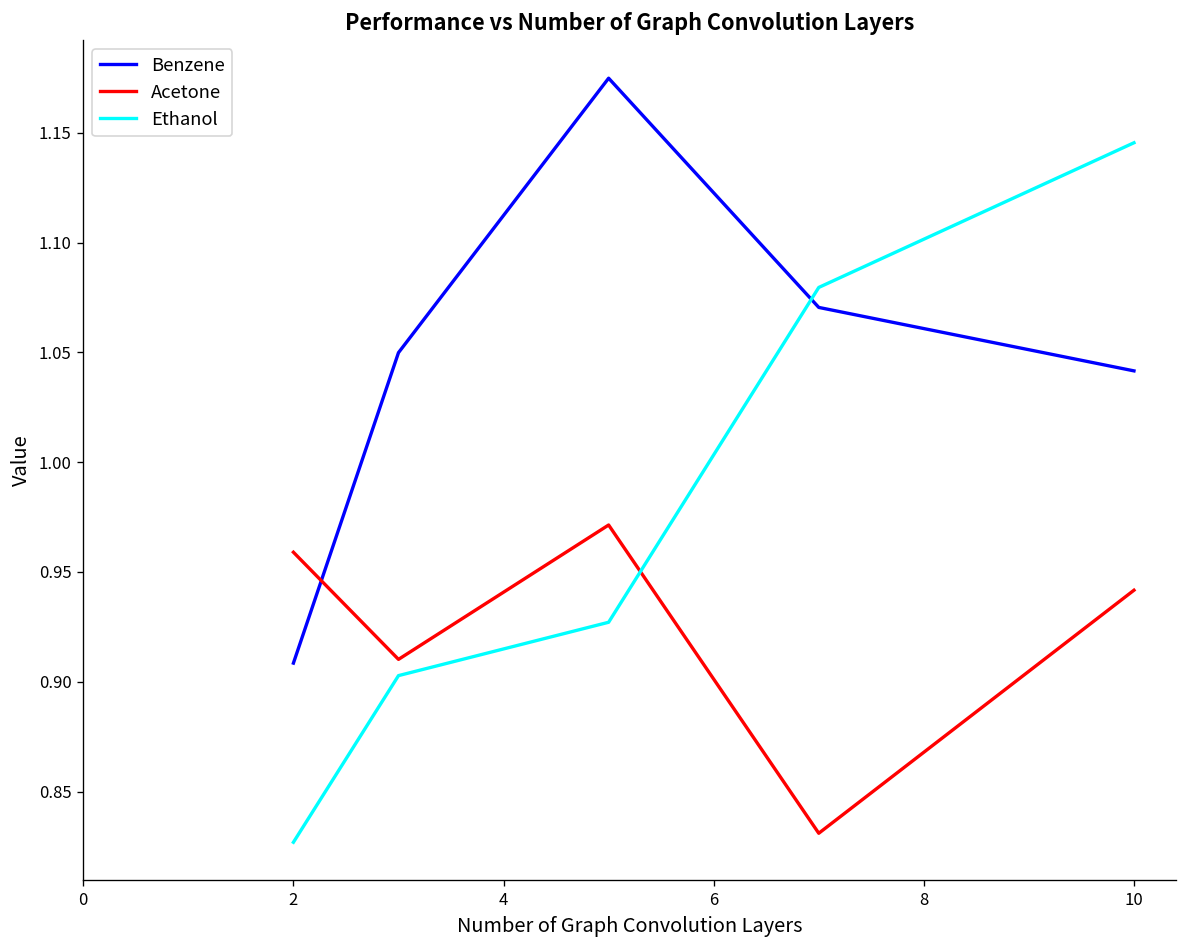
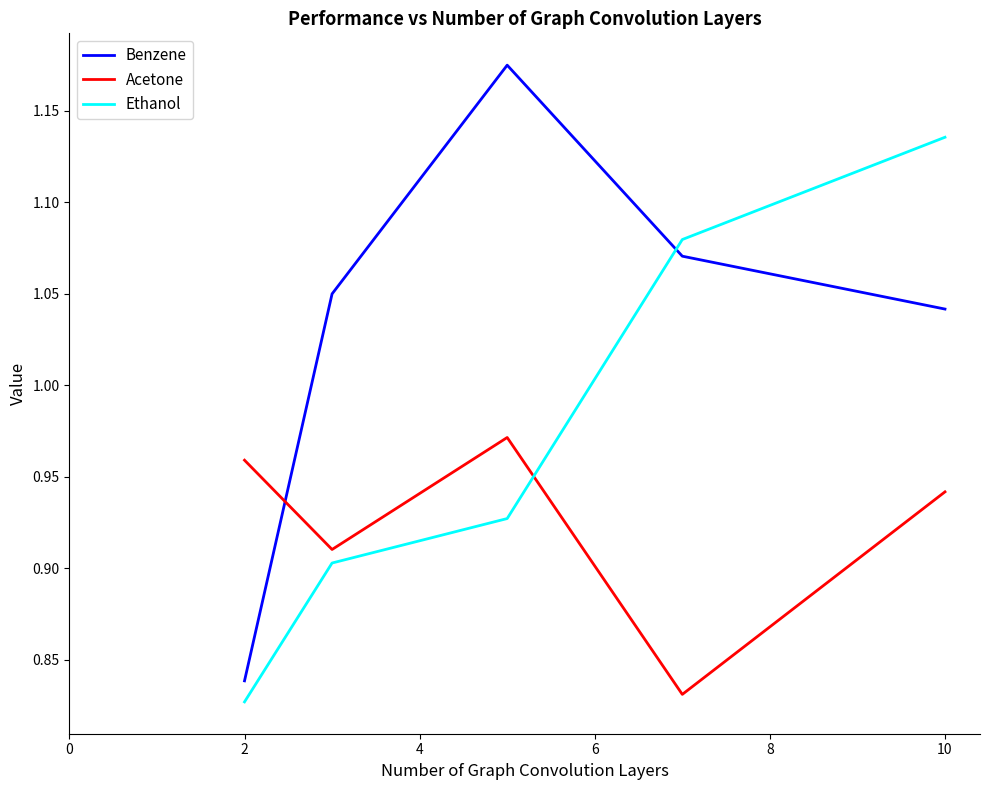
Benzene, 2: 0.909 -> 0.838
Ethanol, 10: 1.146 -> 1.136
